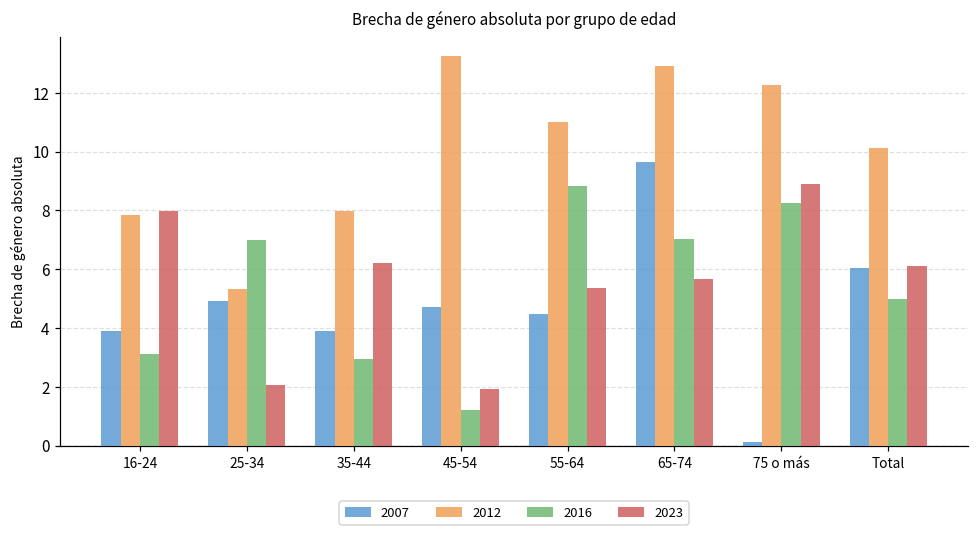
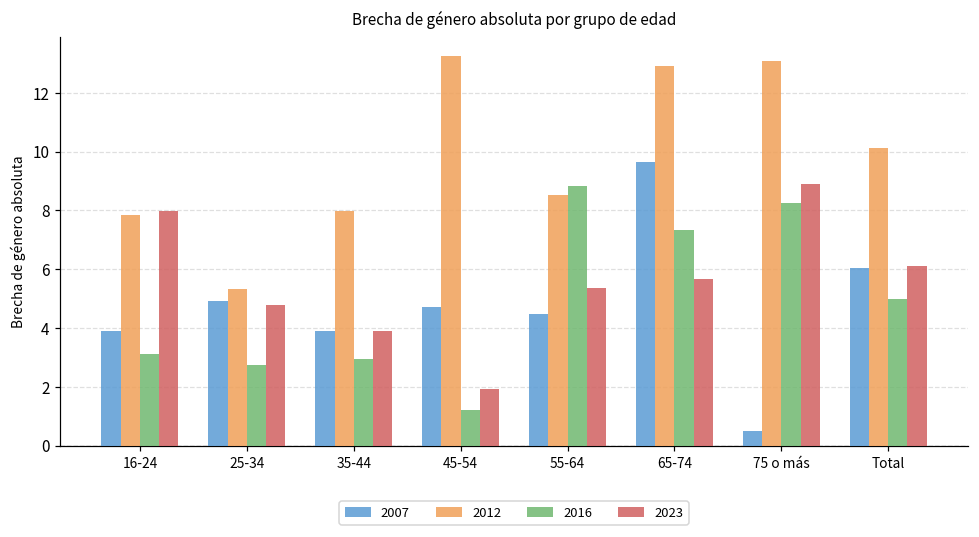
2016, 25-34: 7.0 -> 2.7
2023, 25-34: 2.1 -> 4.8
2023, 35-44: 6.2 -> 3.9
2012, 55-64: 11.0 -> 8.5
2016, 65-74: 7.0 -> 7.3
2007, 75 o más: 0.1 -> 0.5
2012, 75 o más: 12.3 -> 13.1
